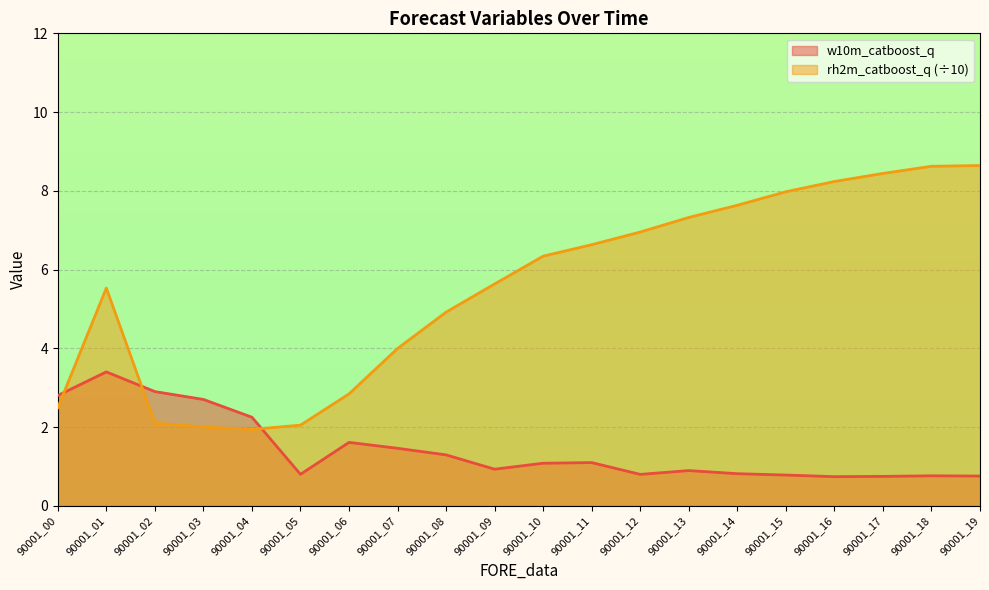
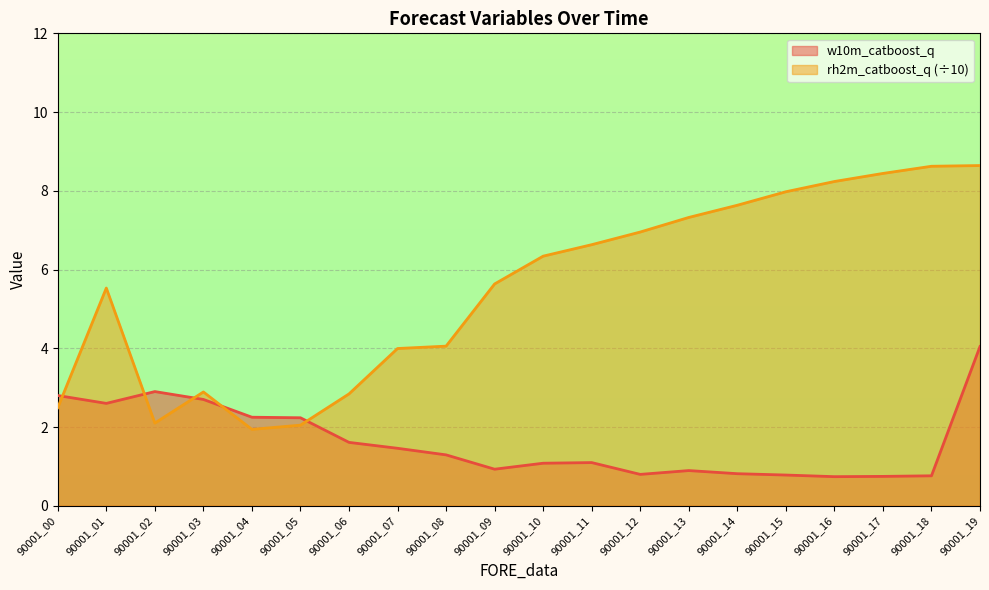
w10m_catboost_q, 90001_01: 3.4 -> 2.6
rh2m_catboost_q (÷10), 90001_03: 2.0 -> 2.9
w10m_catboost_q, 90001_05: 0.8 -> 2.2
rh2m_catboost_q (÷10), 90001_08: 4.9 -> 4.1
w10m_catboost_q, 90001_19: 0.8 -> 4.0
